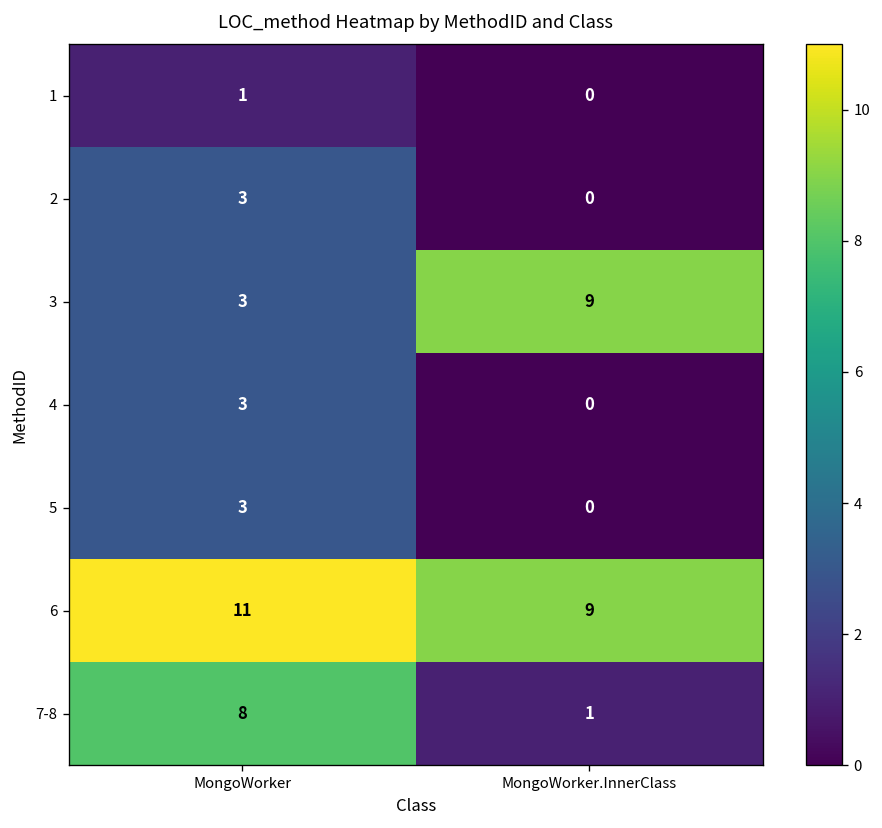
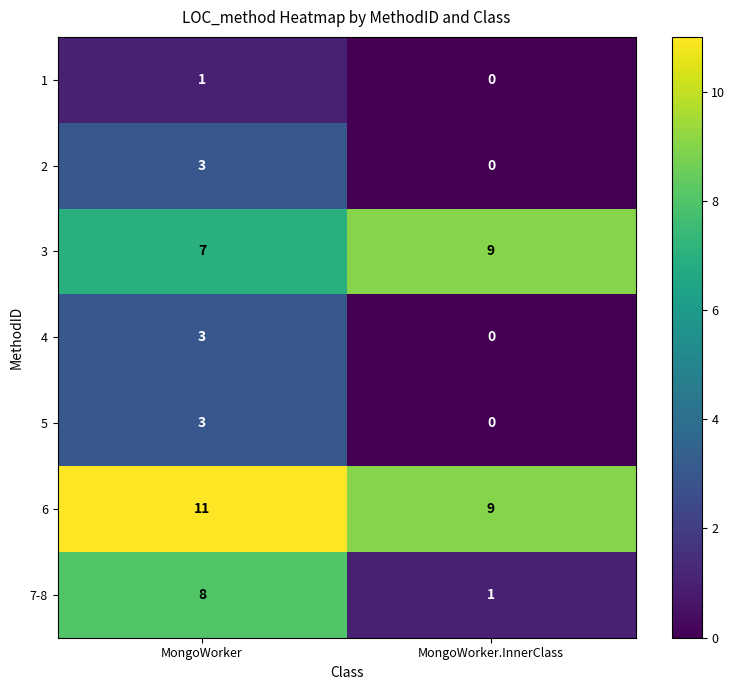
3, MongoWorker: 3 -> 7
